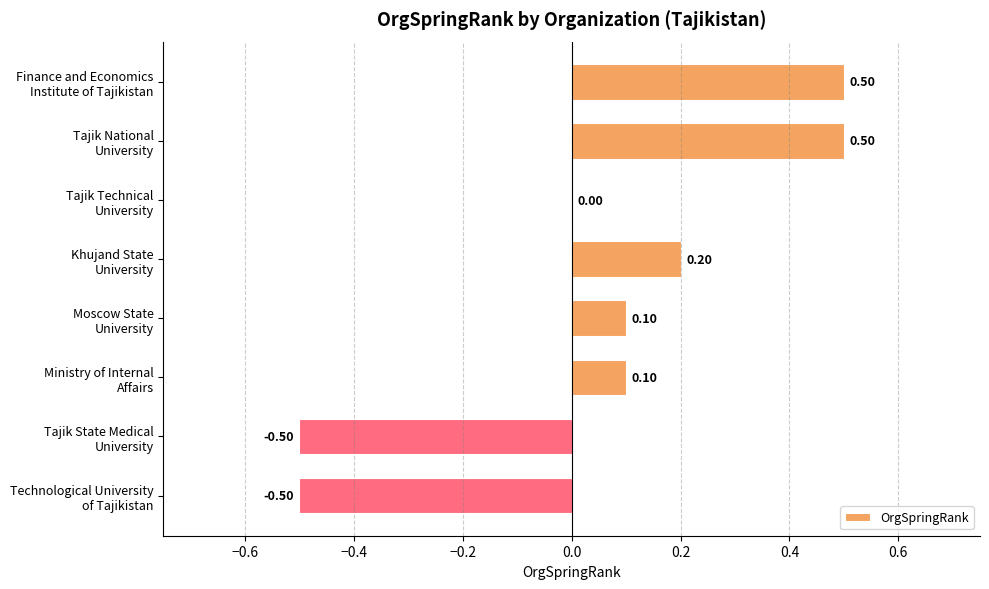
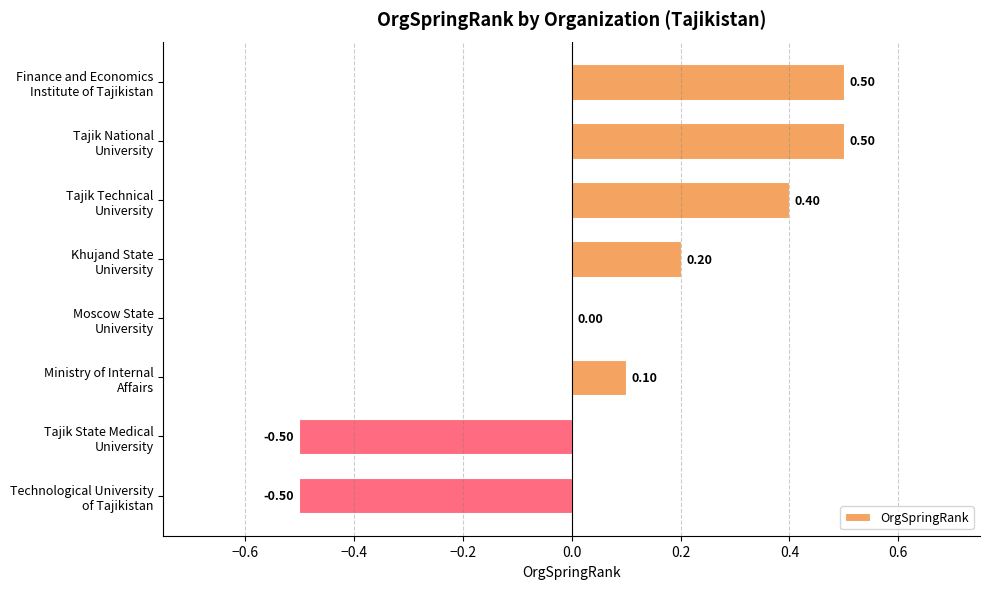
Tajik Technical University: 0.00 -> 0.40
Moscow State University: 0.10 -> 0.00
